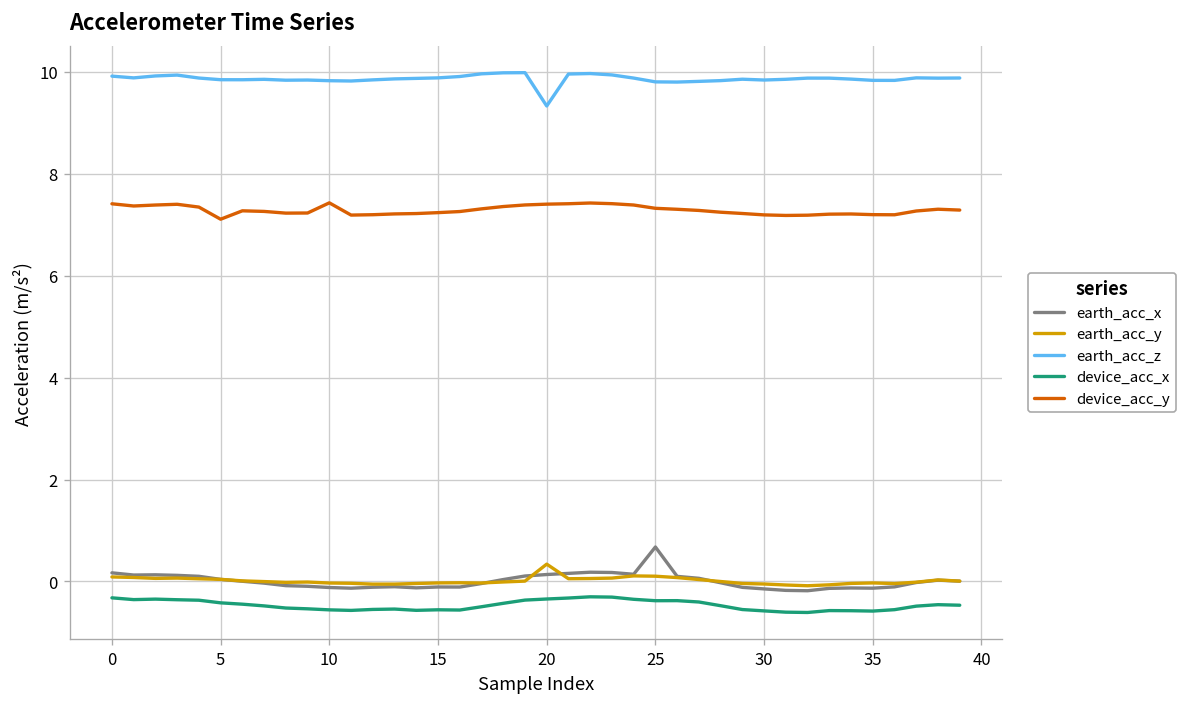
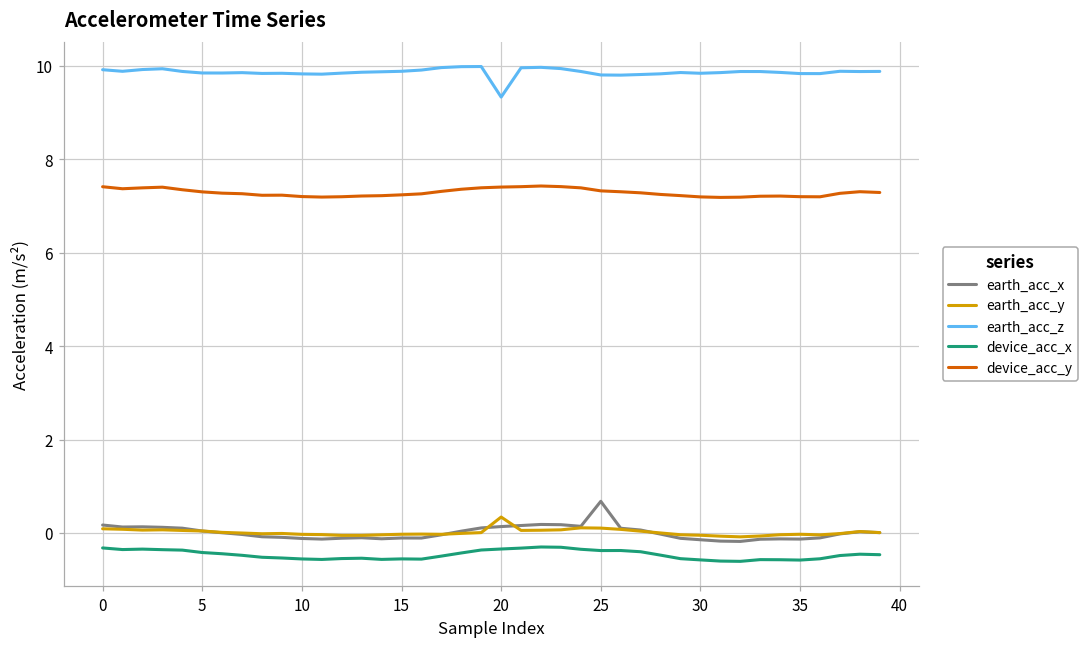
device_acc_y, 5: 7.1 -> 7.3
device_acc_y, 10: 7.4 -> 7.2
